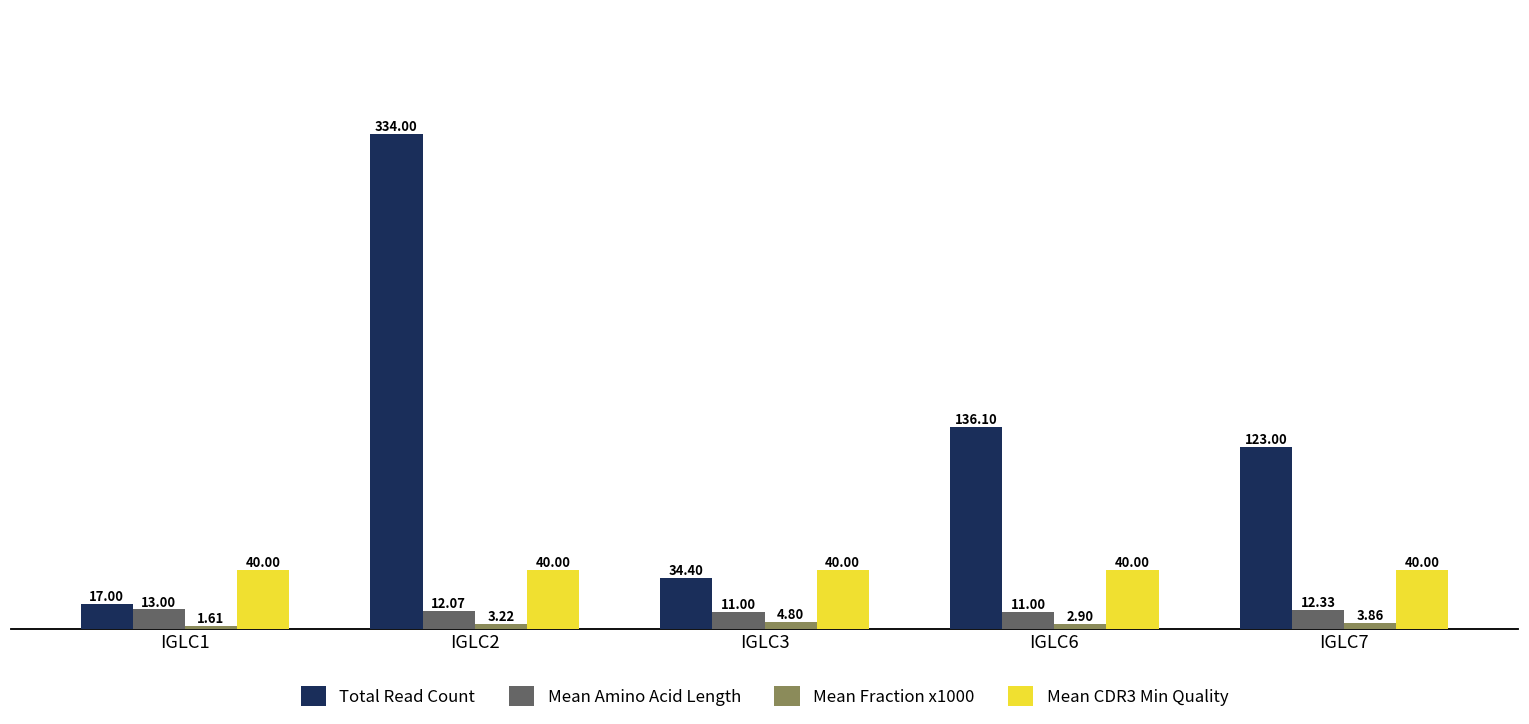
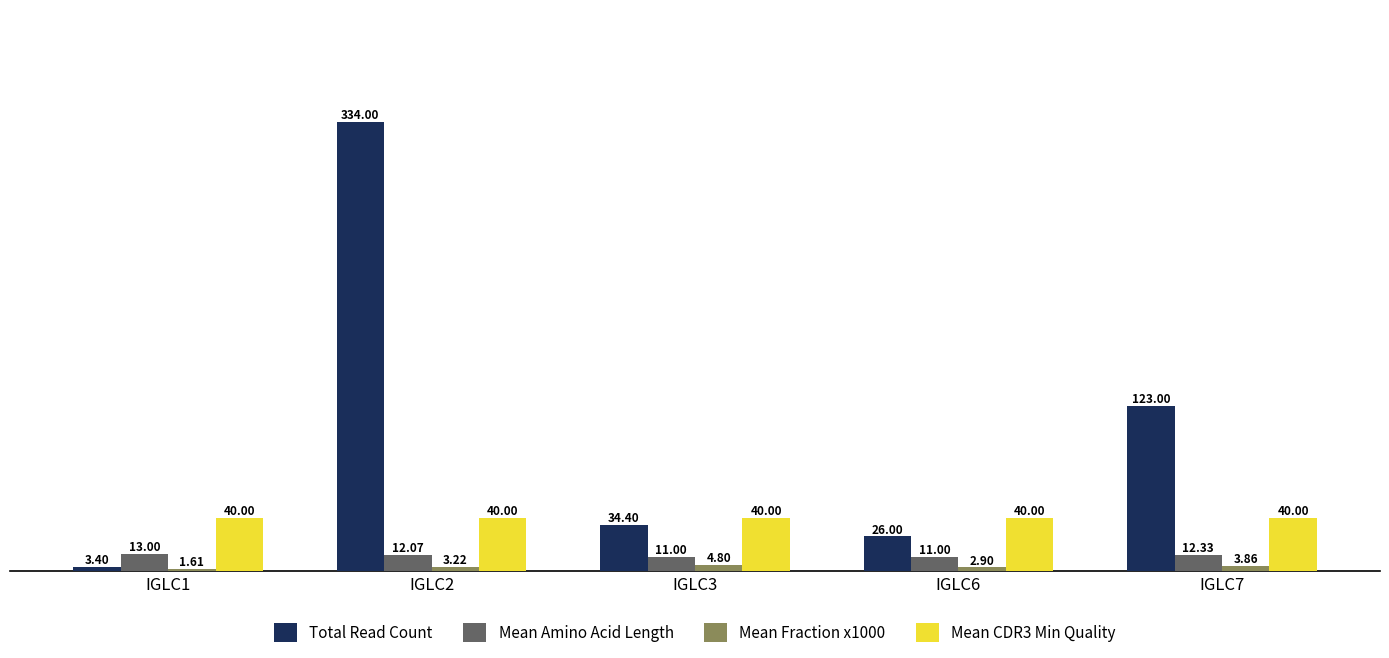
Total Read Count, IGLC1: 17.00 -> 3.40
Total Read Count, IGLC6: 136.10 -> 26.00
